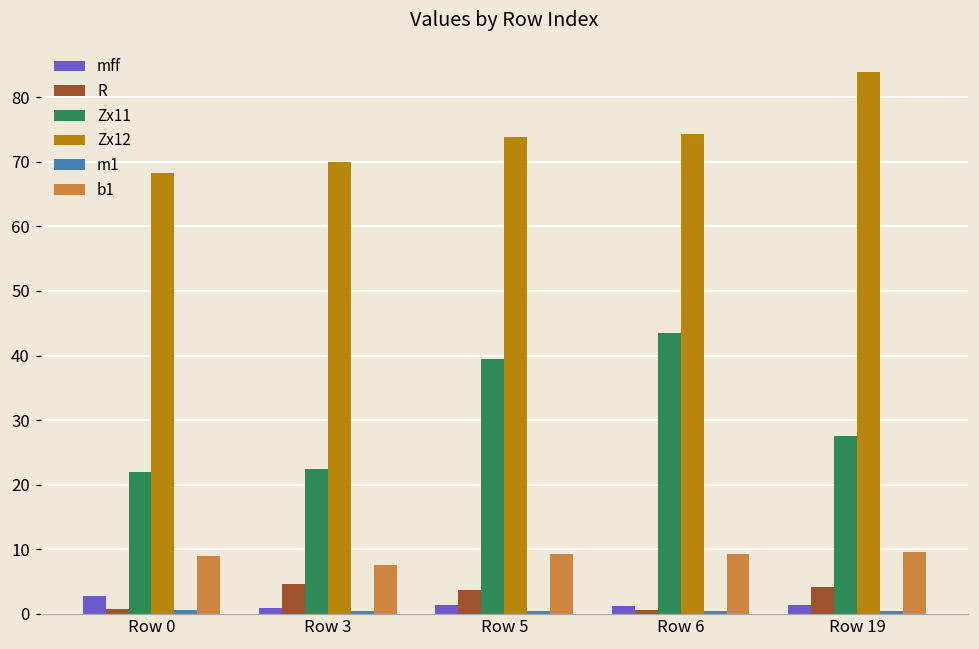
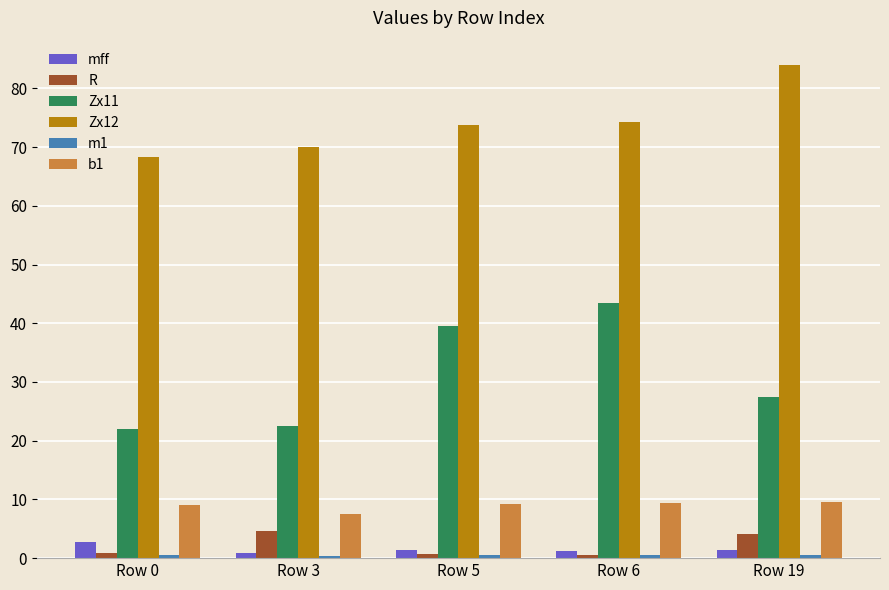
R, Row 5: 4 -> 1
